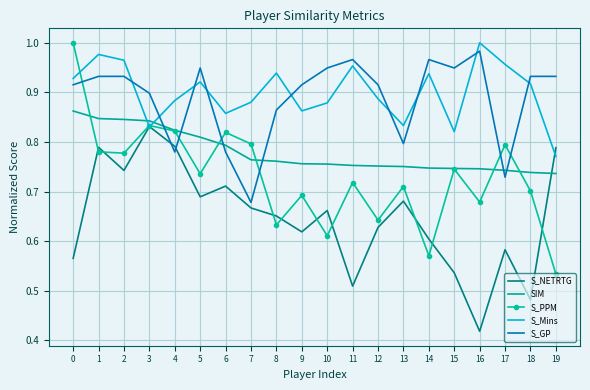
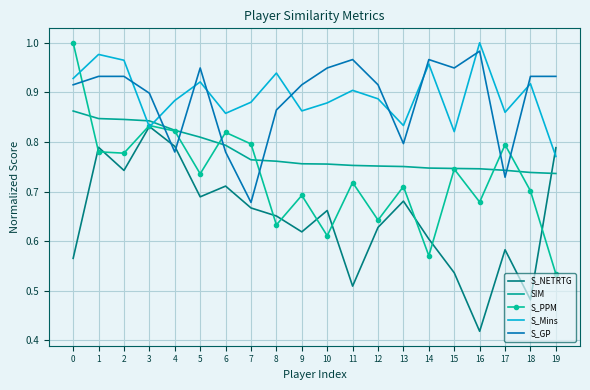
S_Mins, 11: 0.95 -> 0.90
S_Mins, 14: 0.94 -> 0.96
S_Mins, 17: 0.96 -> 0.86
